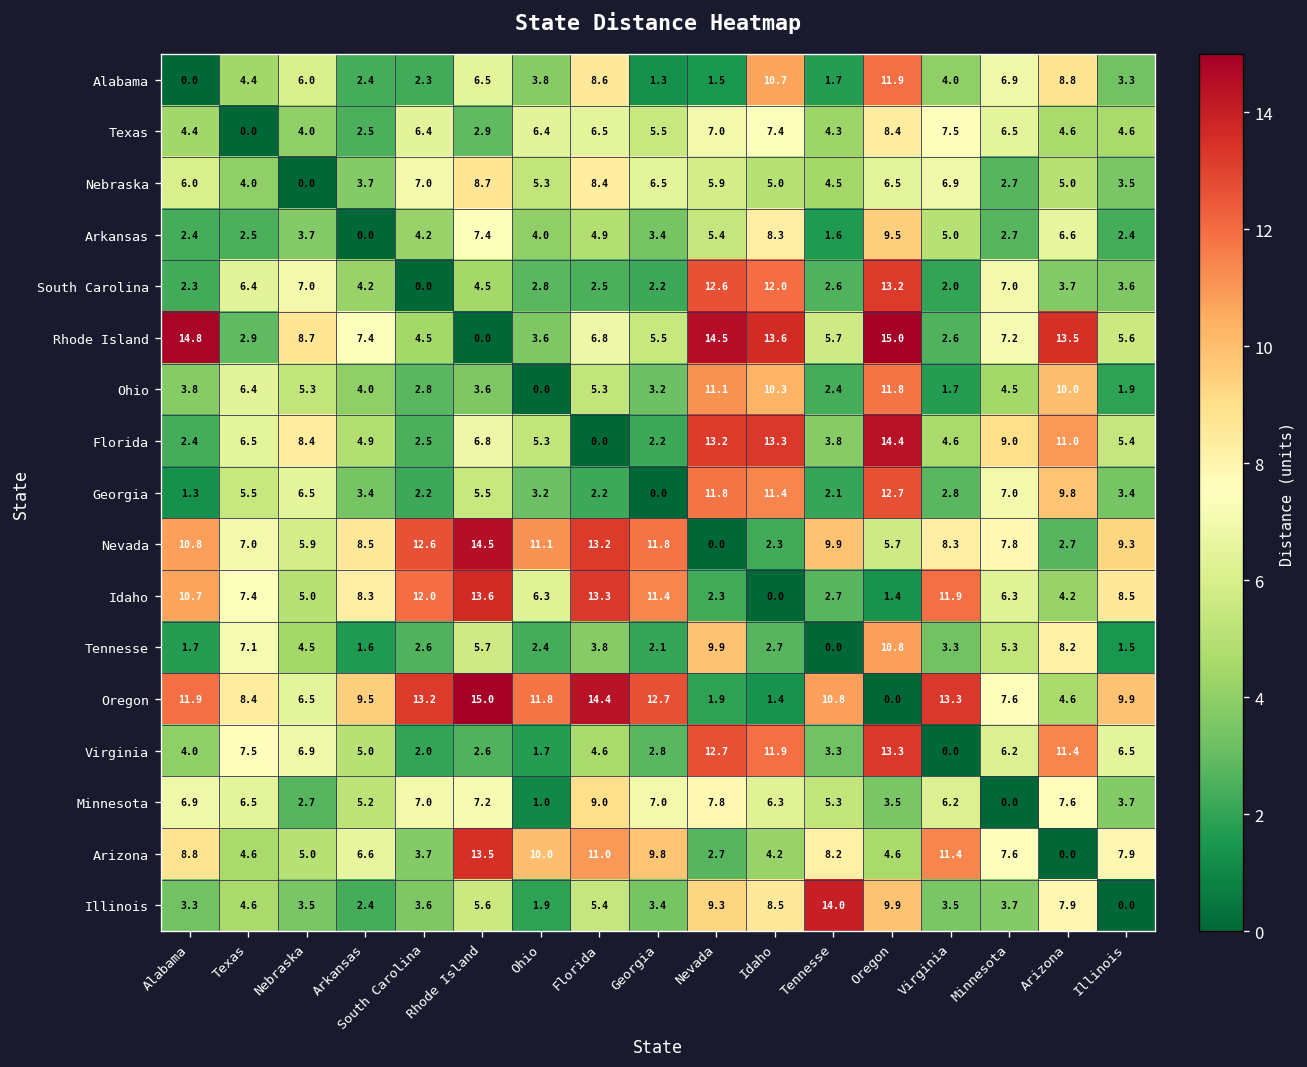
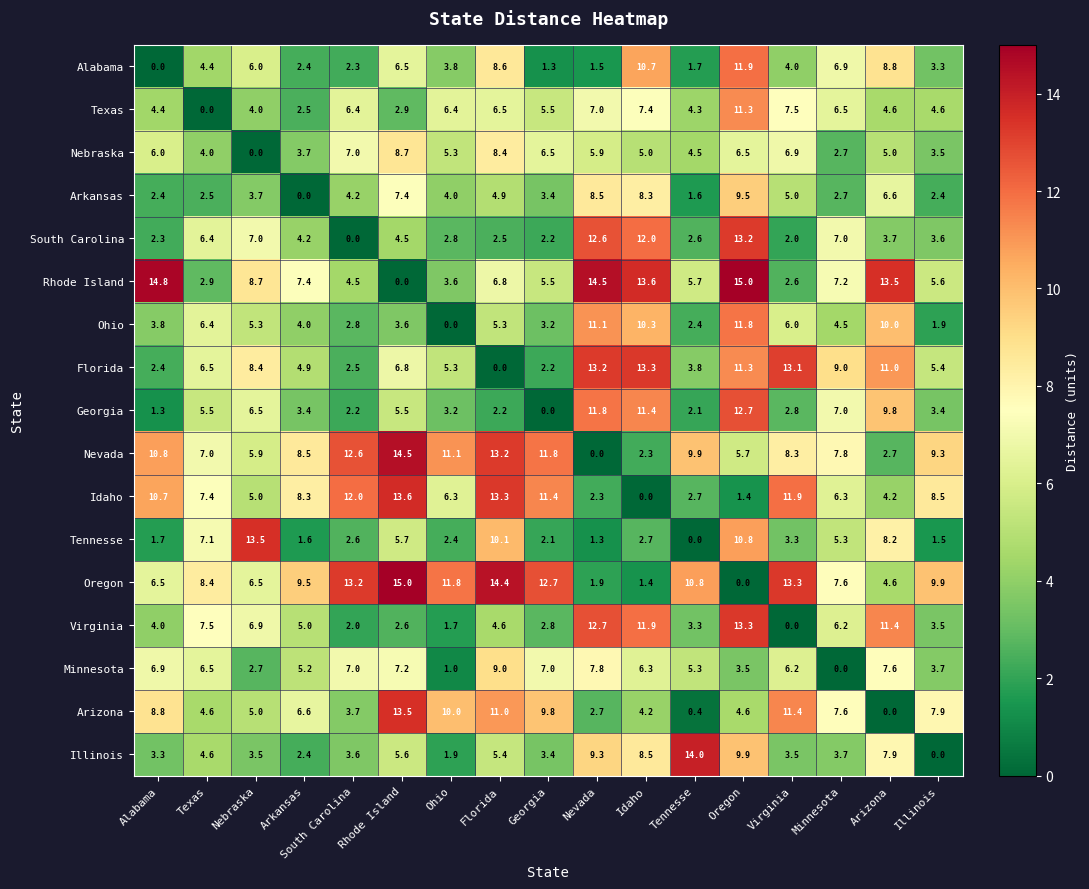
Texas, Oregon: 8.4 -> 11.3
Arkansas, Nevada: 5.4 -> 8.5
Ohio, Virginia: 1.7 -> 6.0
Florida, Oregon: 14.4 -> 11.3
Florida, Virginia: 4.6 -> 13.1
Tennesse, Nebraska: 4.5 -> 13.5
Tennesse, Florida: 3.8 -> 10.1
Tennesse, Nevada: 9.9 -> 1.3
Oregon, Alabama: 11.9 -> 6.5
Virginia, Illinois: 6.5 -> 3.5
Arizona, Tennesse: 8.2 -> 0.4
